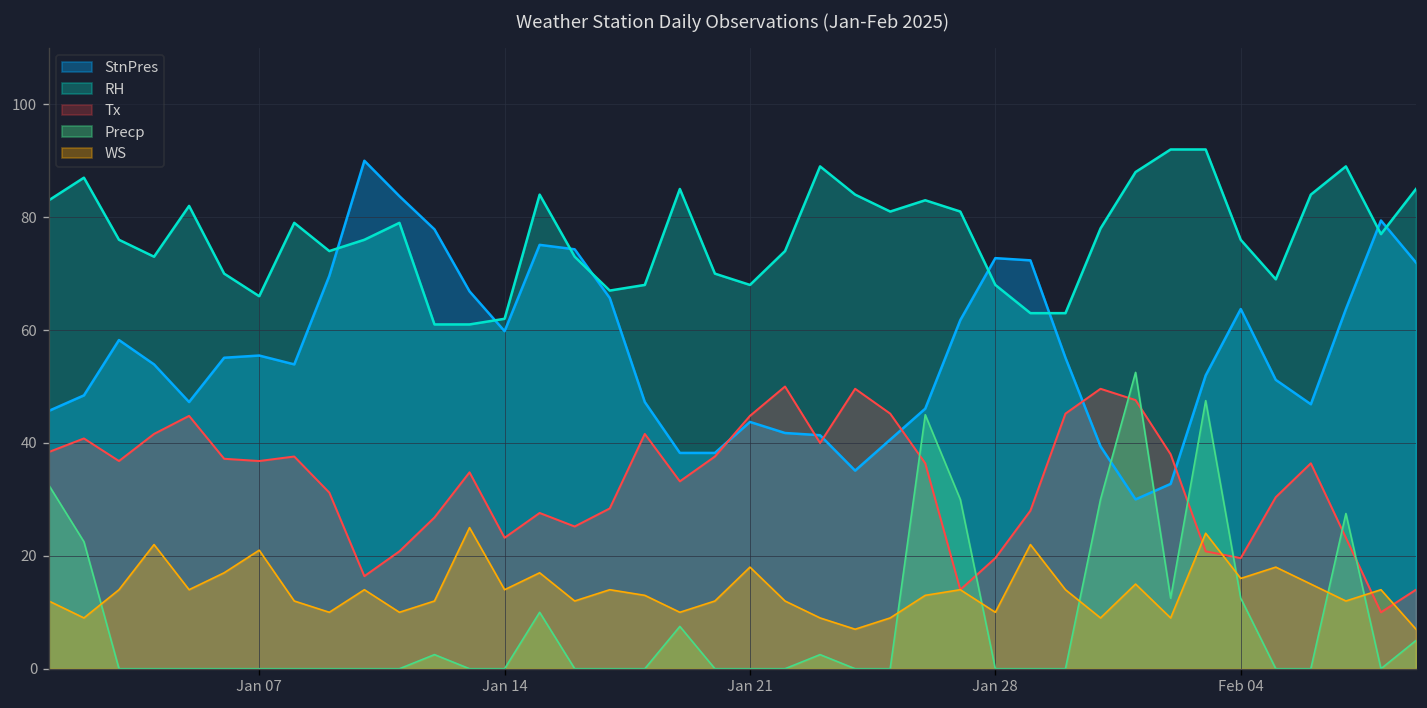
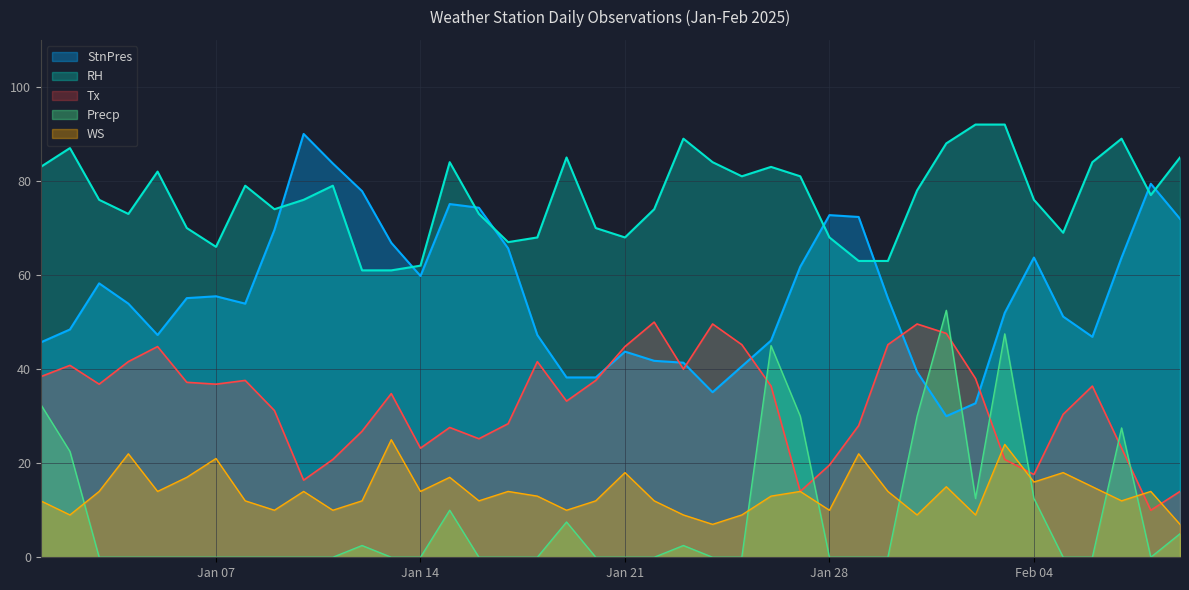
Tx, Feb 04: 20 -> 18
